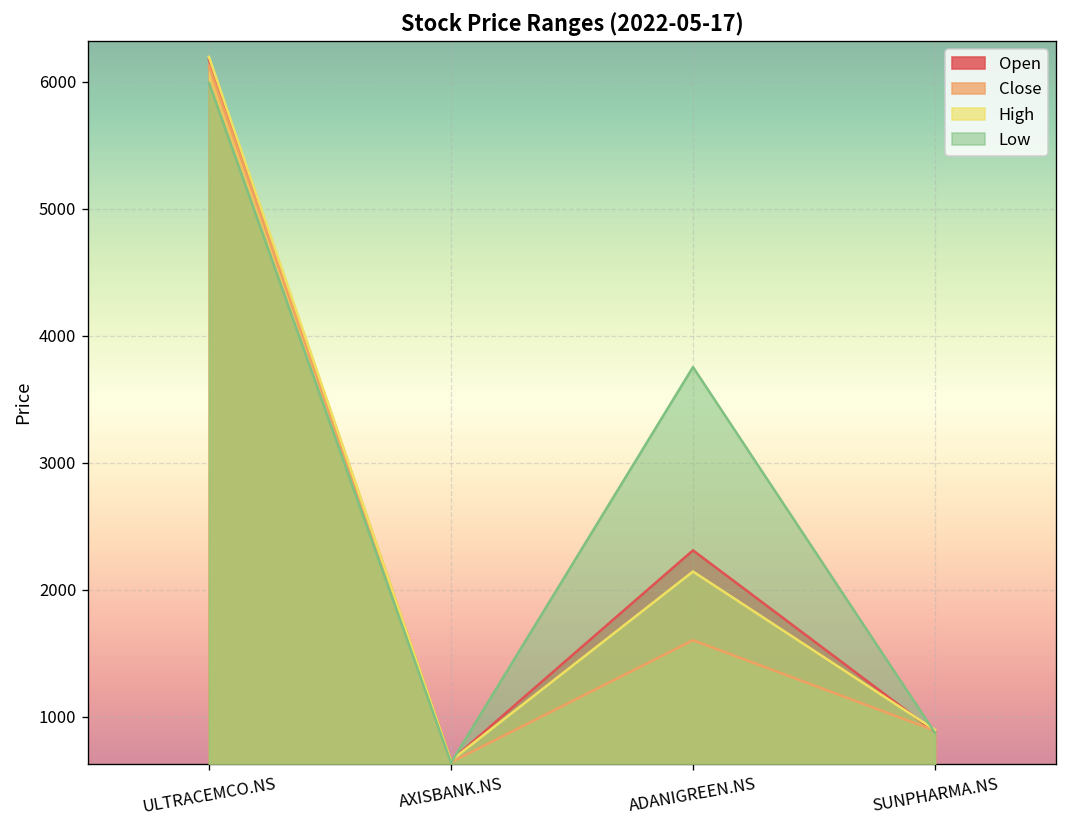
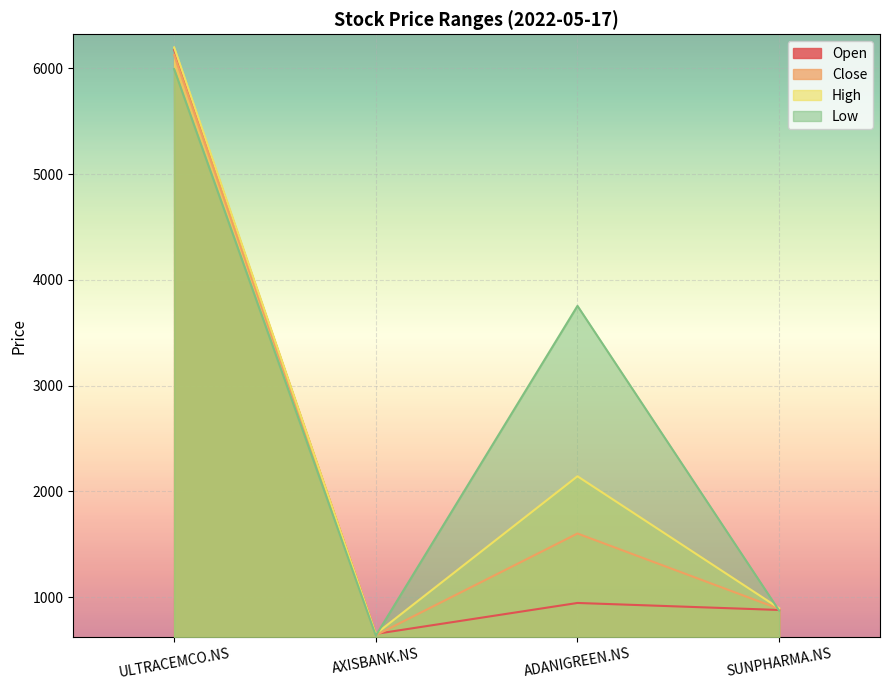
Open, ADANIGREEN.NS: 2310 -> 940
